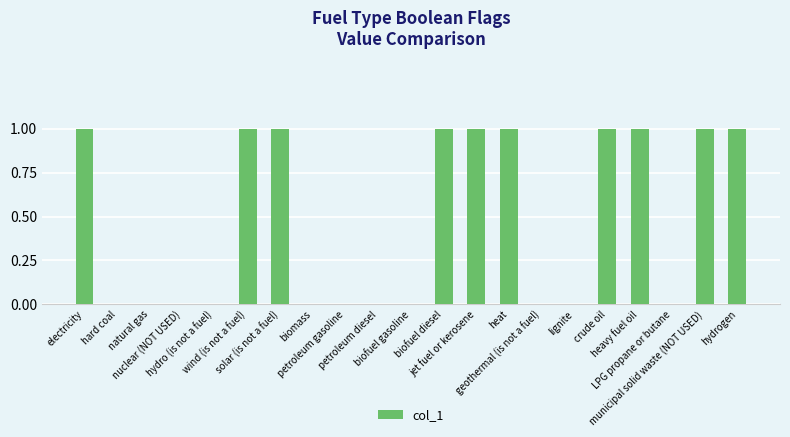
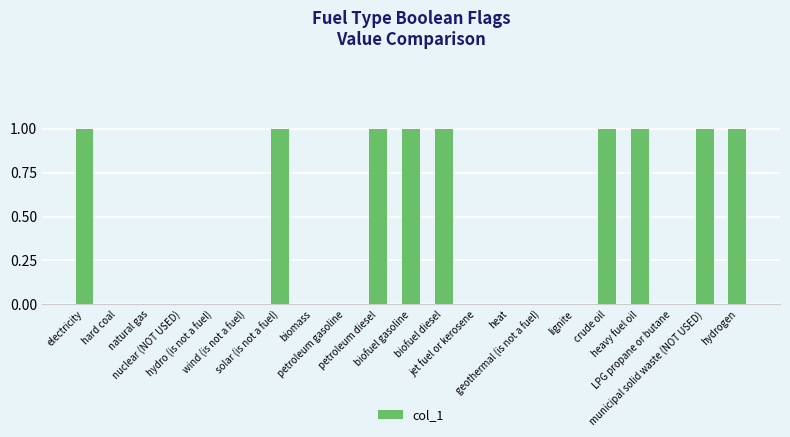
wind (is not a fuel): 1 -> 0
petroleum diesel: 0 -> 1
biofuel gasoline: 0 -> 1
jet fuel or kerosene: 1 -> 0
heat: 1 -> 0
